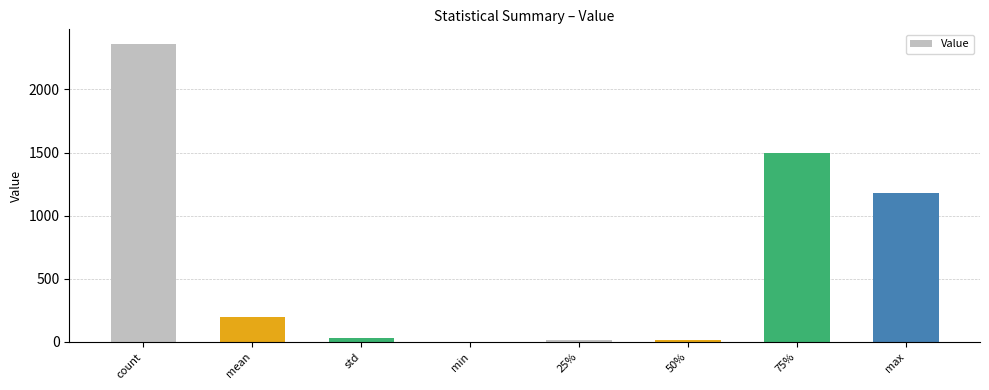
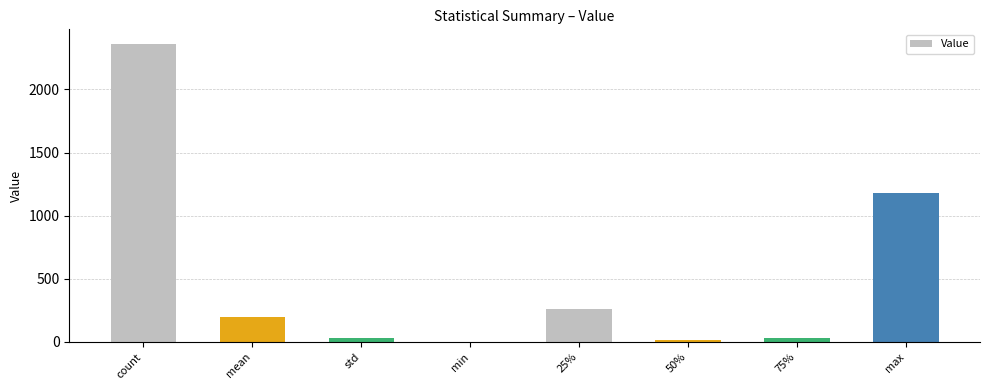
25%: 10 -> 260
75%: 1490 -> 30
